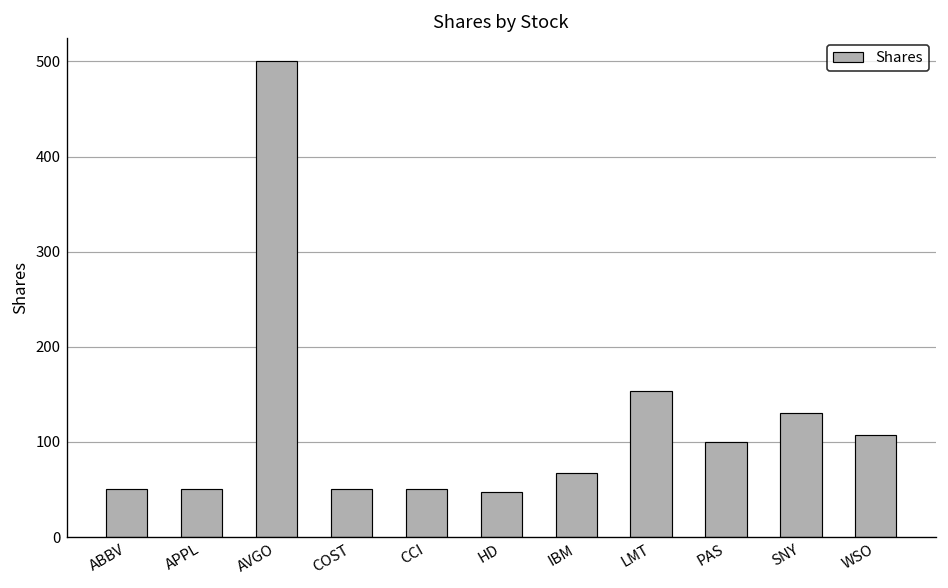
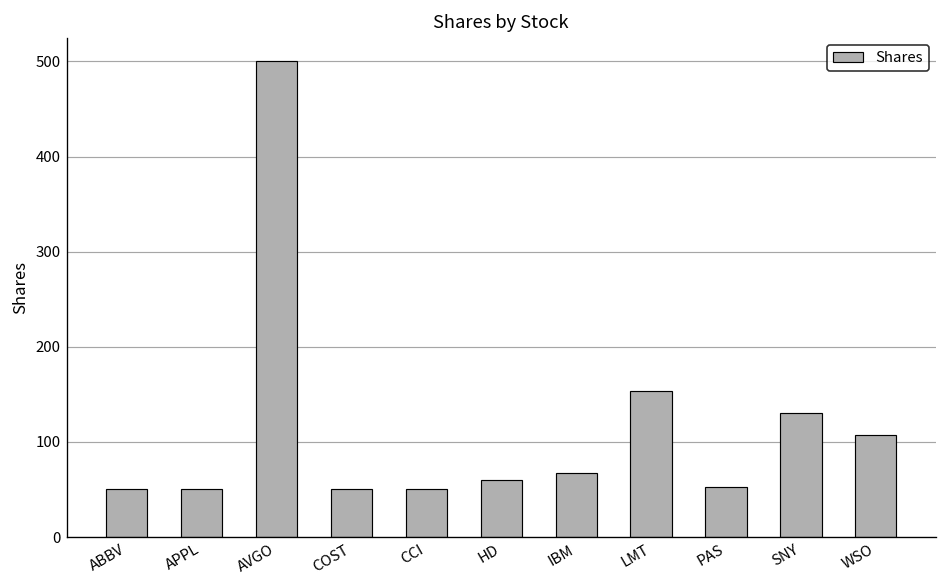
HD: 50 -> 60
PAS: 100 -> 50
